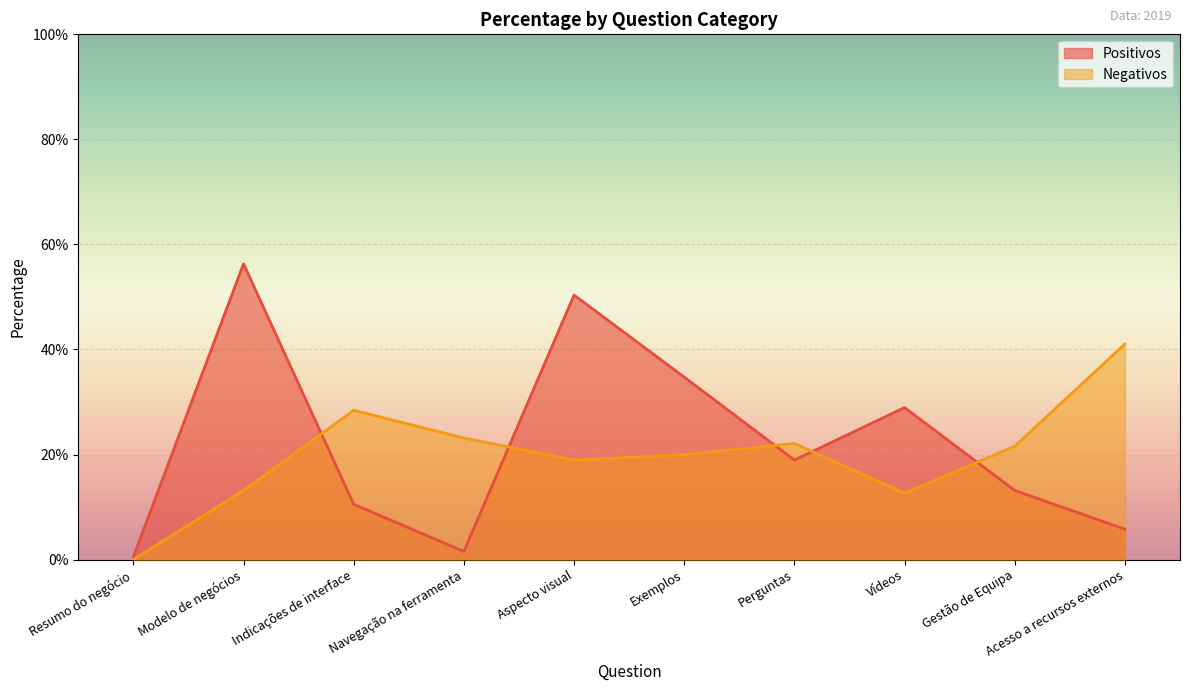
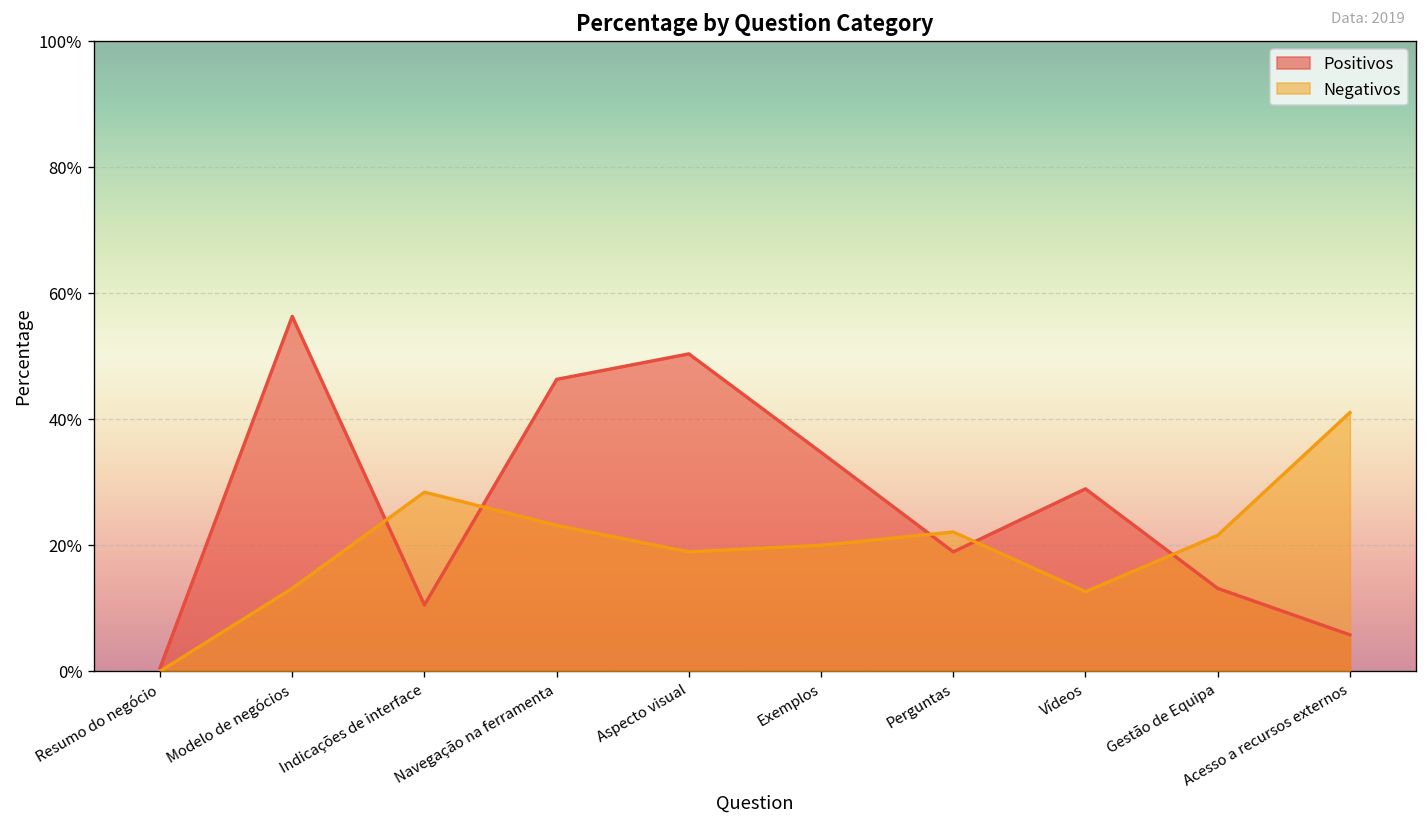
Positivos, Navegação na ferramenta: 2% -> 46%
